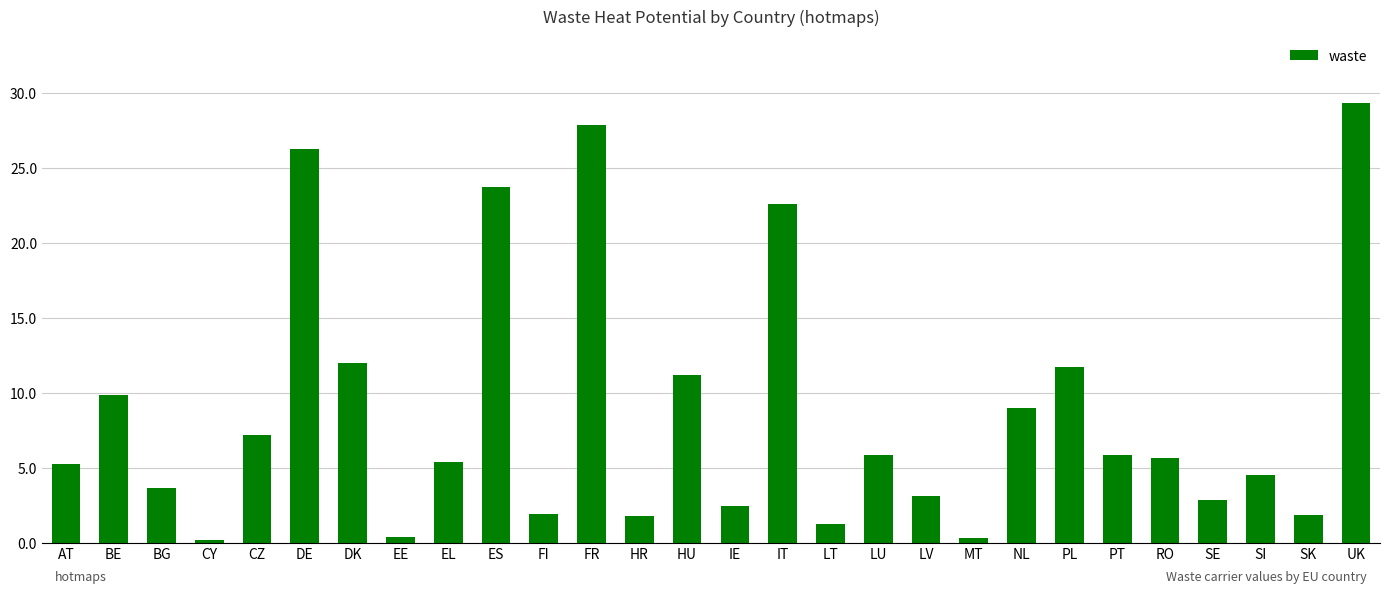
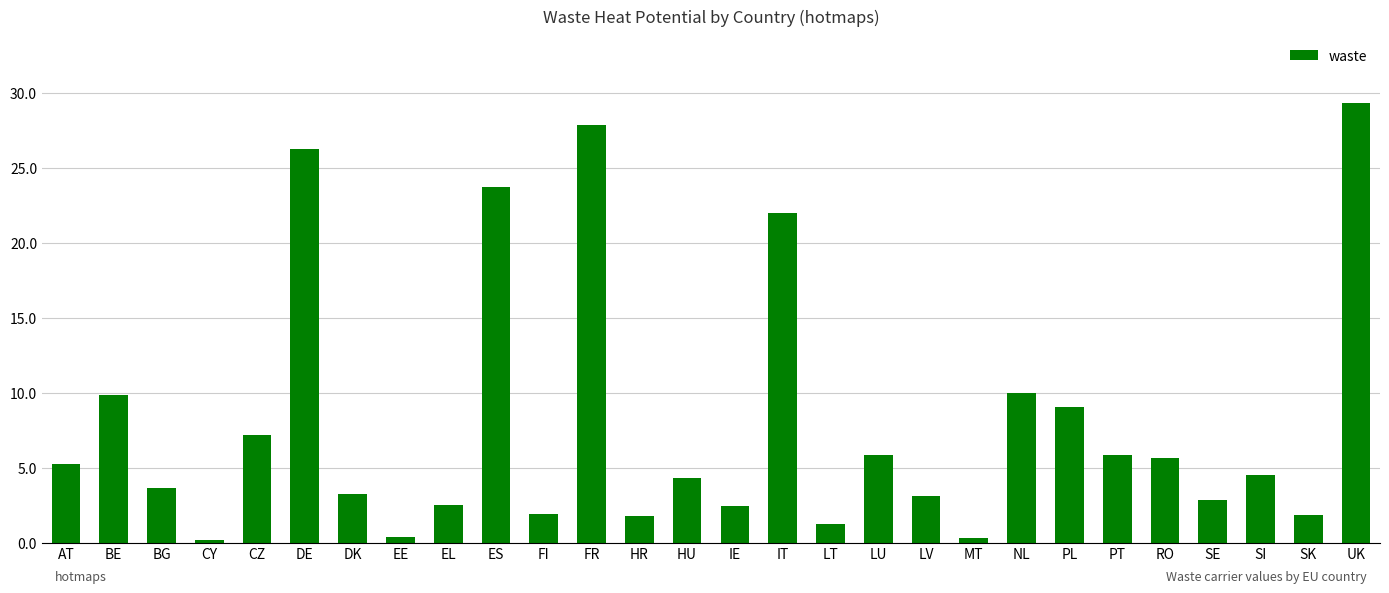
DK: 12.0 -> 3.2
EL: 5.3 -> 2.5
HU: 11.1 -> 4.3
IT: 22.6 -> 22.0
NL: 8.9 -> 10.0
PL: 11.7 -> 9.1
